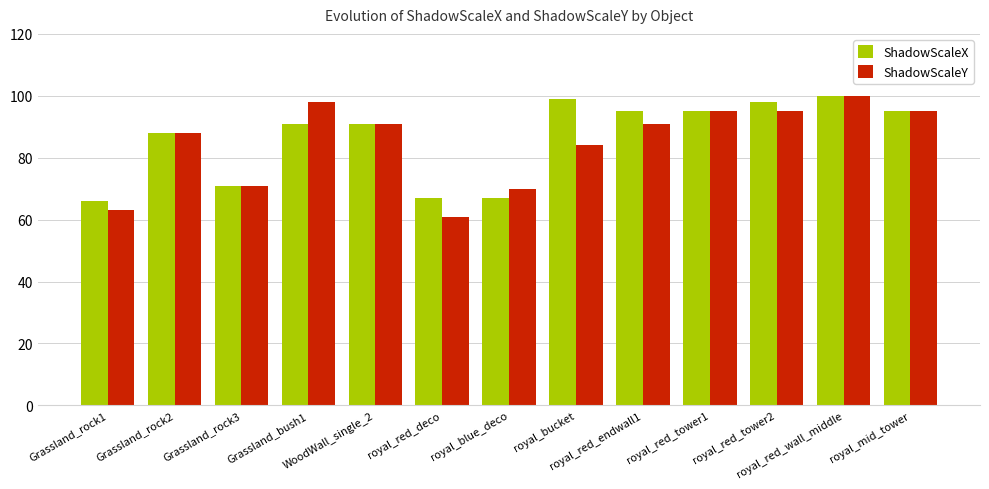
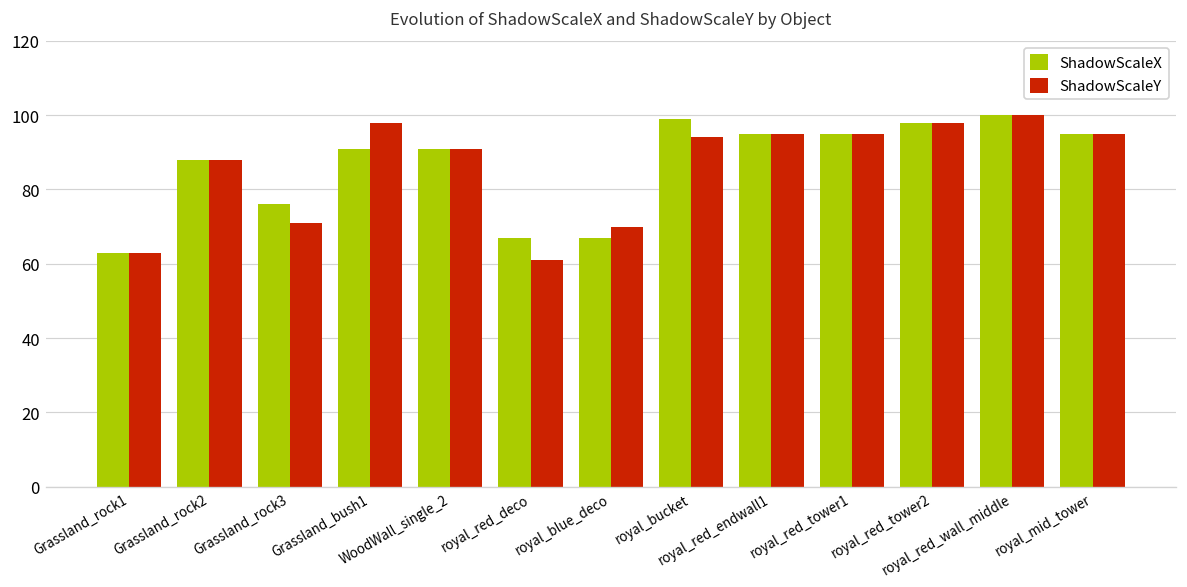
ShadowScaleX, Grassland_rock1: 66 -> 63
ShadowScaleX, Grassland_rock3: 71 -> 76
ShadowScaleY, royal_bucket: 84 -> 94
ShadowScaleY, royal_red_endwall1: 91 -> 95
ShadowScaleY, royal_red_tower2: 95 -> 98
